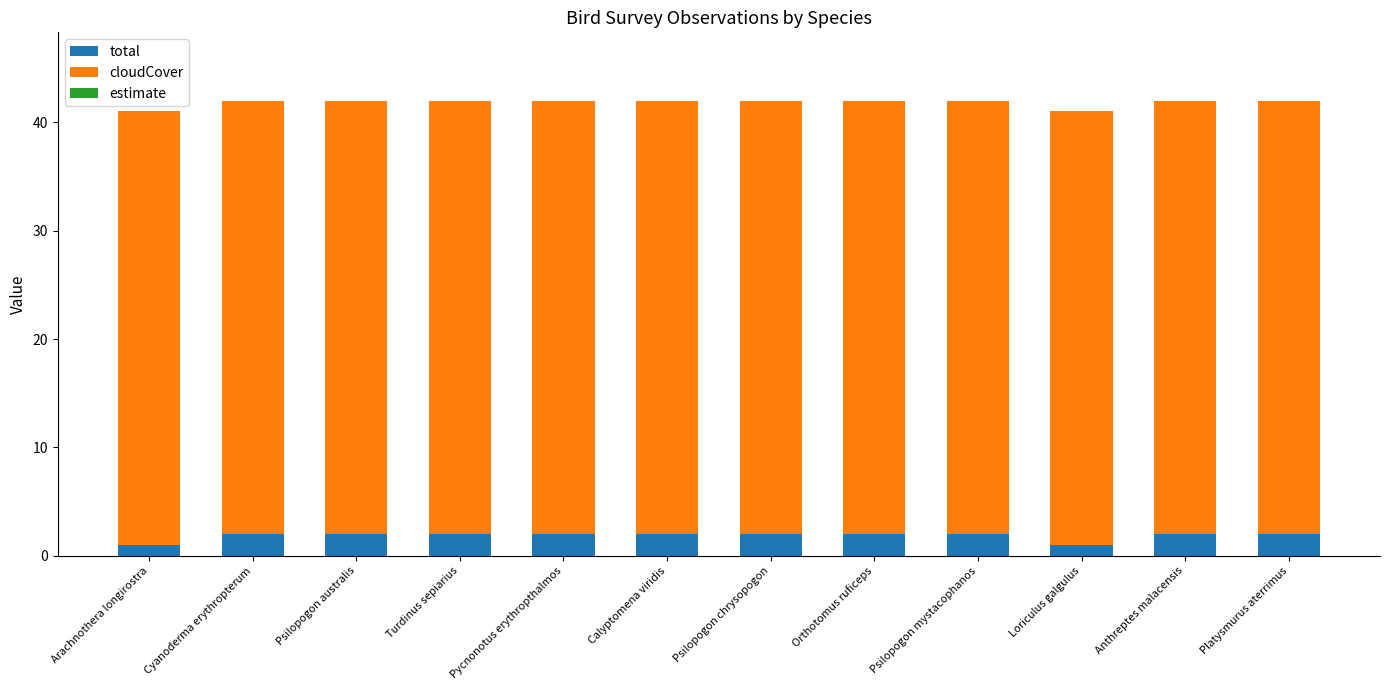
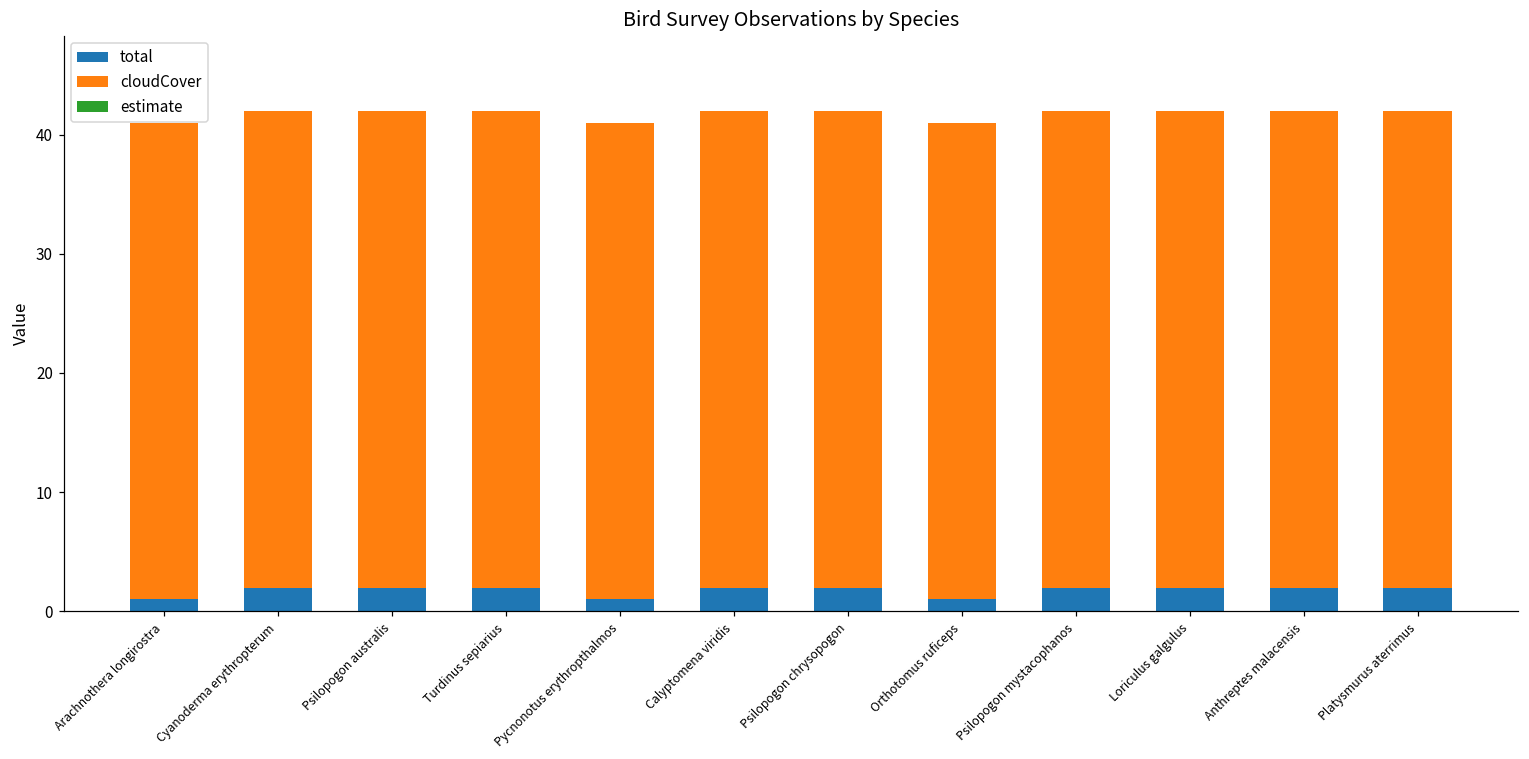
total, Pycnonotus erythropthalmos: 2 -> 1
total, Orthotomus ruficeps: 2 -> 1
total, Loriculus galgulus: 1 -> 2
